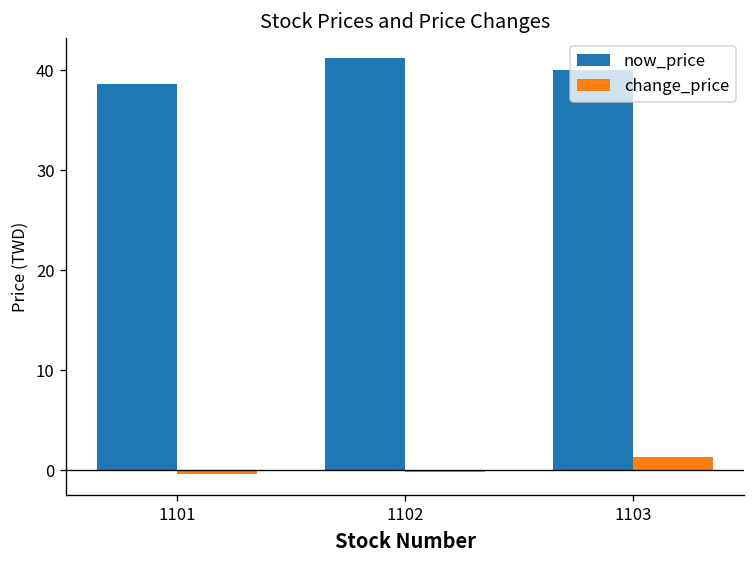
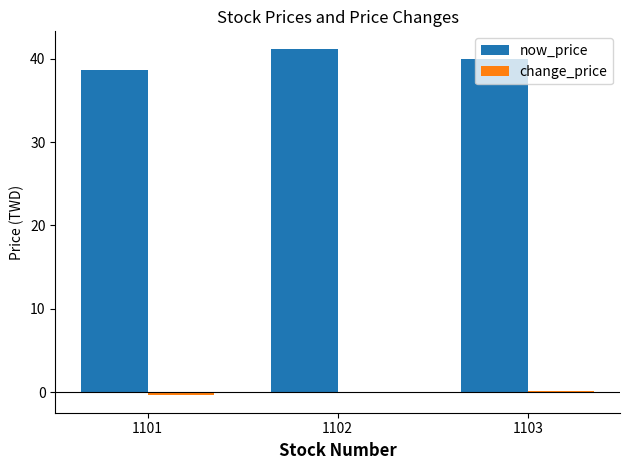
change_price, 1103: 1 -> 0
